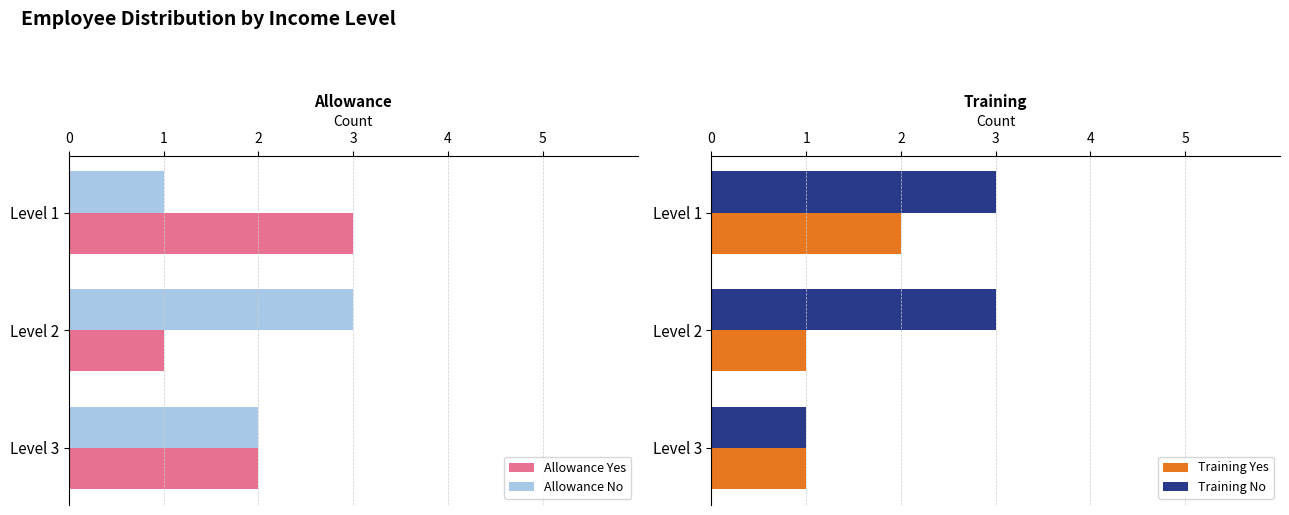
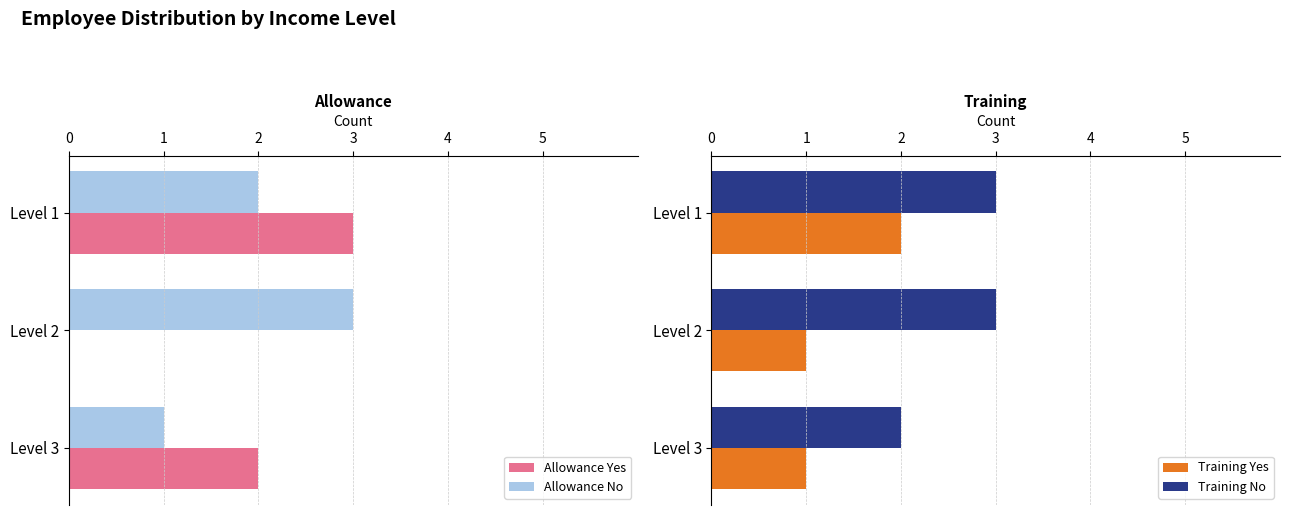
Allowance, Allowance No, Level 1: 1 -> 2
Allowance, Allowance Yes, Level 2: 1 -> 0
Allowance, Allowance No, Level 3: 2 -> 1
Training, Training No, Level 3: 1 -> 2
